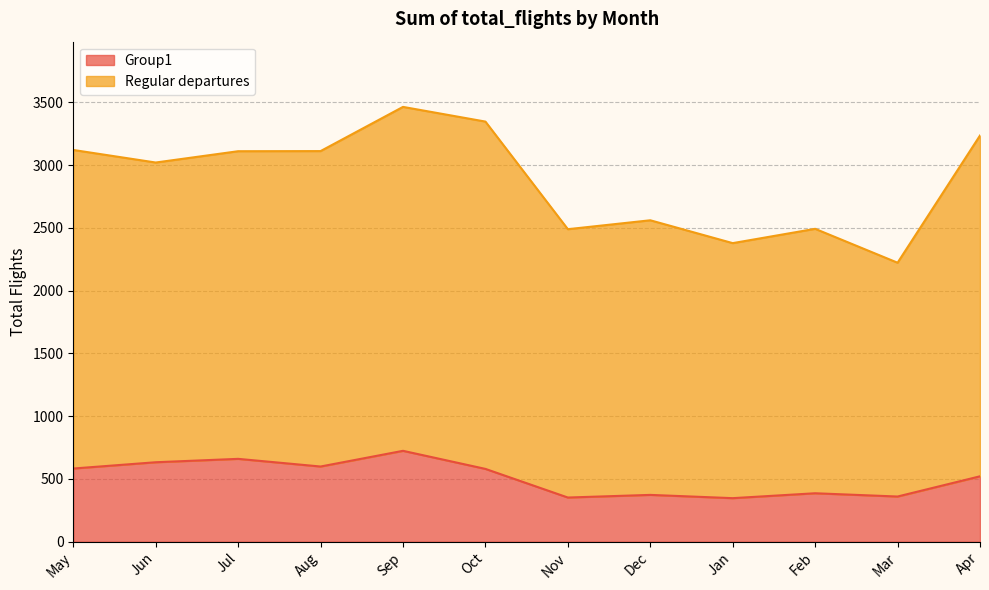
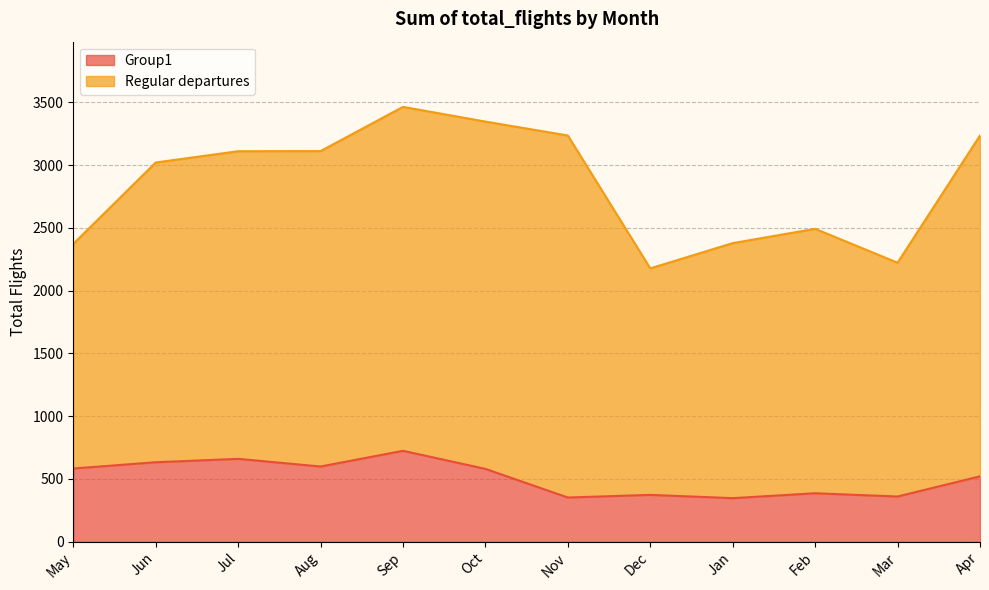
Regular departures, May: 2540 -> 1790
Regular departures, Nov: 2140 -> 2880
Regular departures, Dec: 2190 -> 1800
